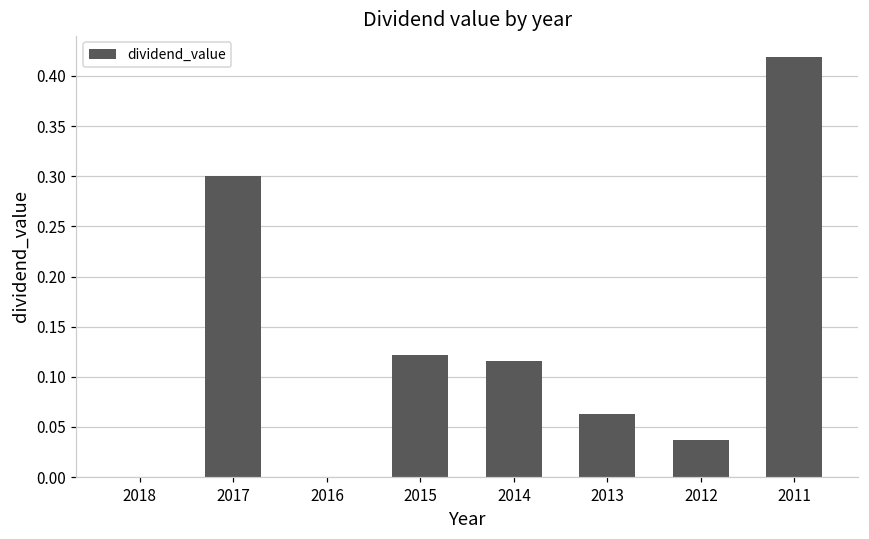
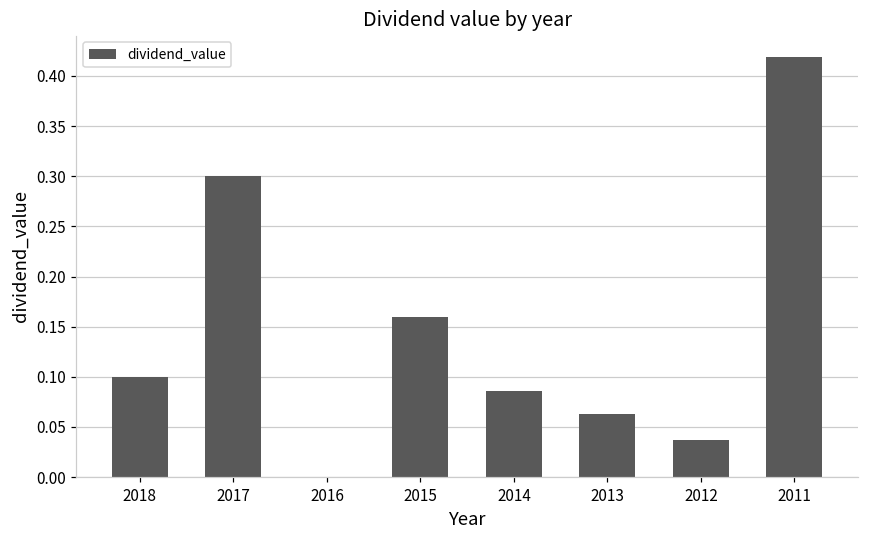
2018: 0.0 -> 0.1
2015: 0.12 -> 0.16
2014: 0.12 -> 0.09
